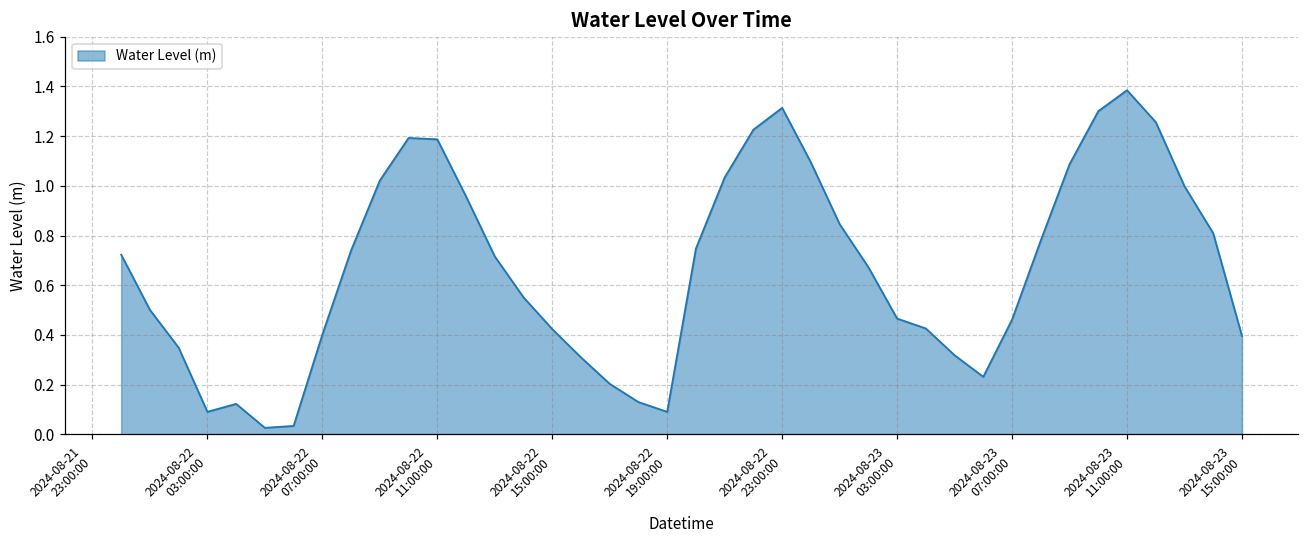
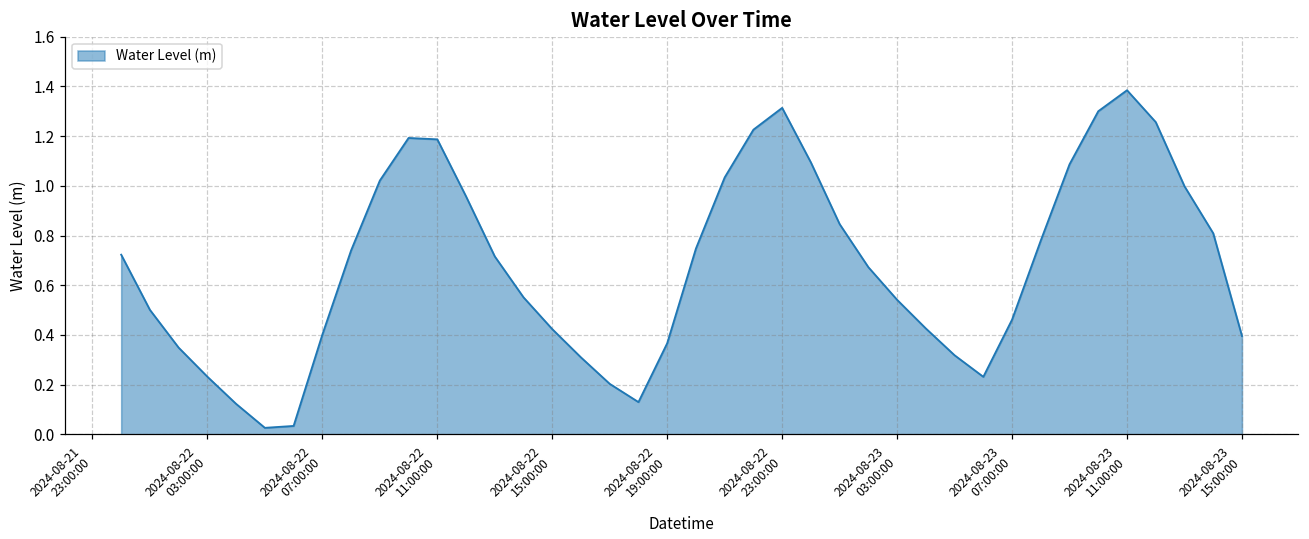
2024-08-22 03:00:00: 0.09 -> 0.23
2024-08-22 19:00:00: 0.09 -> 0.37
2024-08-23 03:00:00: 0.47 -> 0.54
